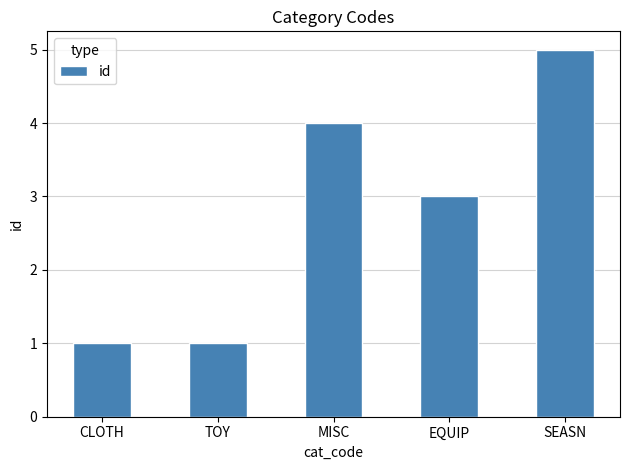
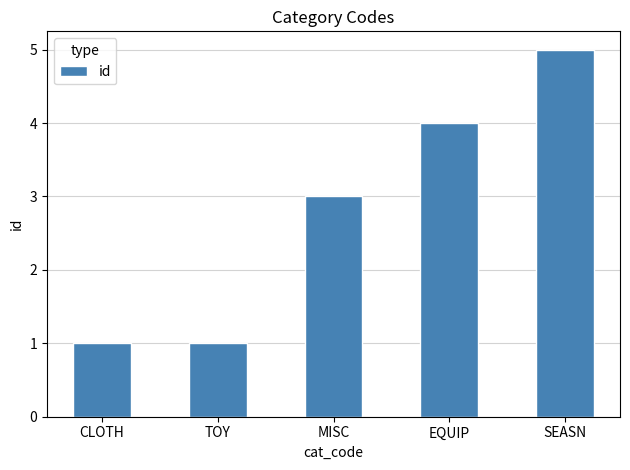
MISC: 4 -> 3
EQUIP: 3 -> 4
